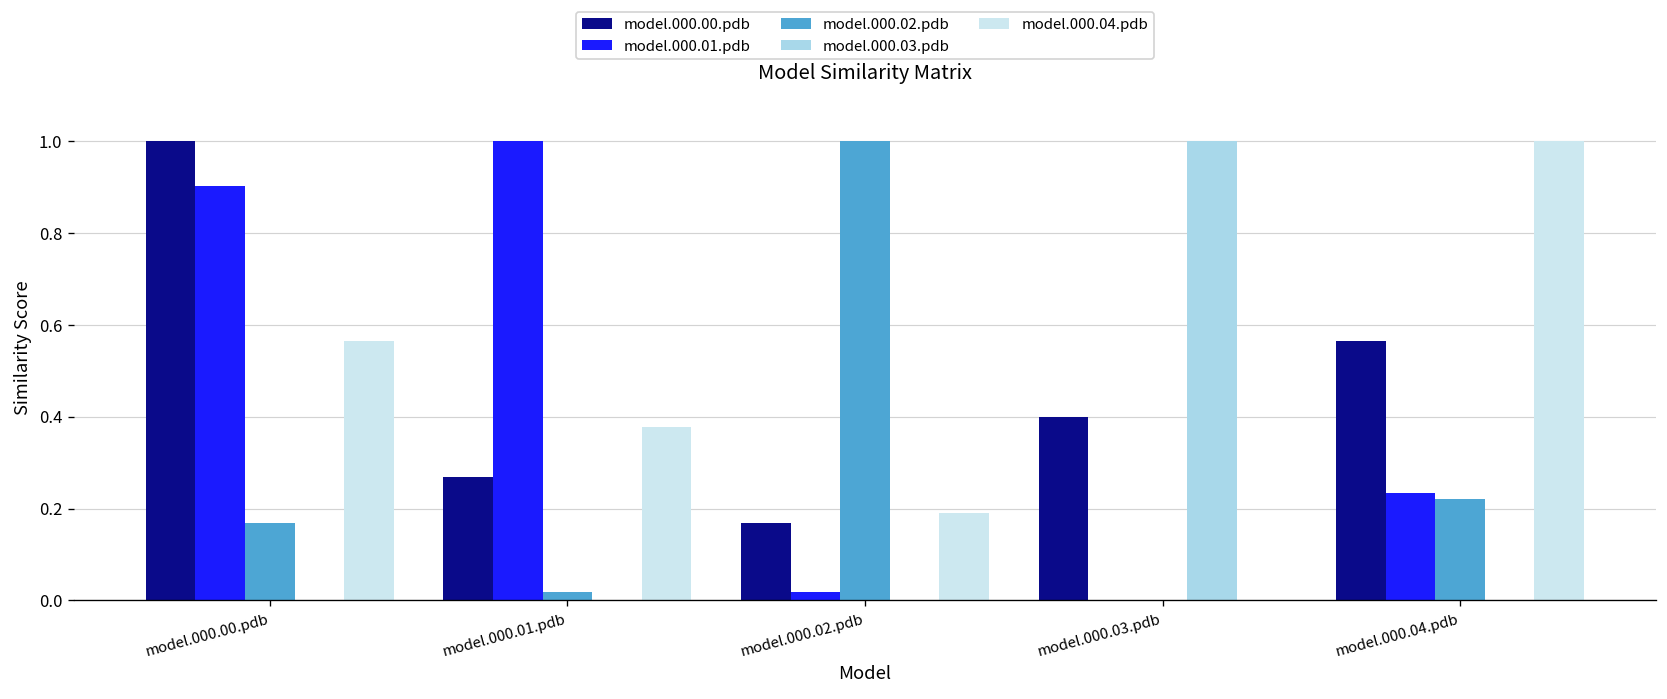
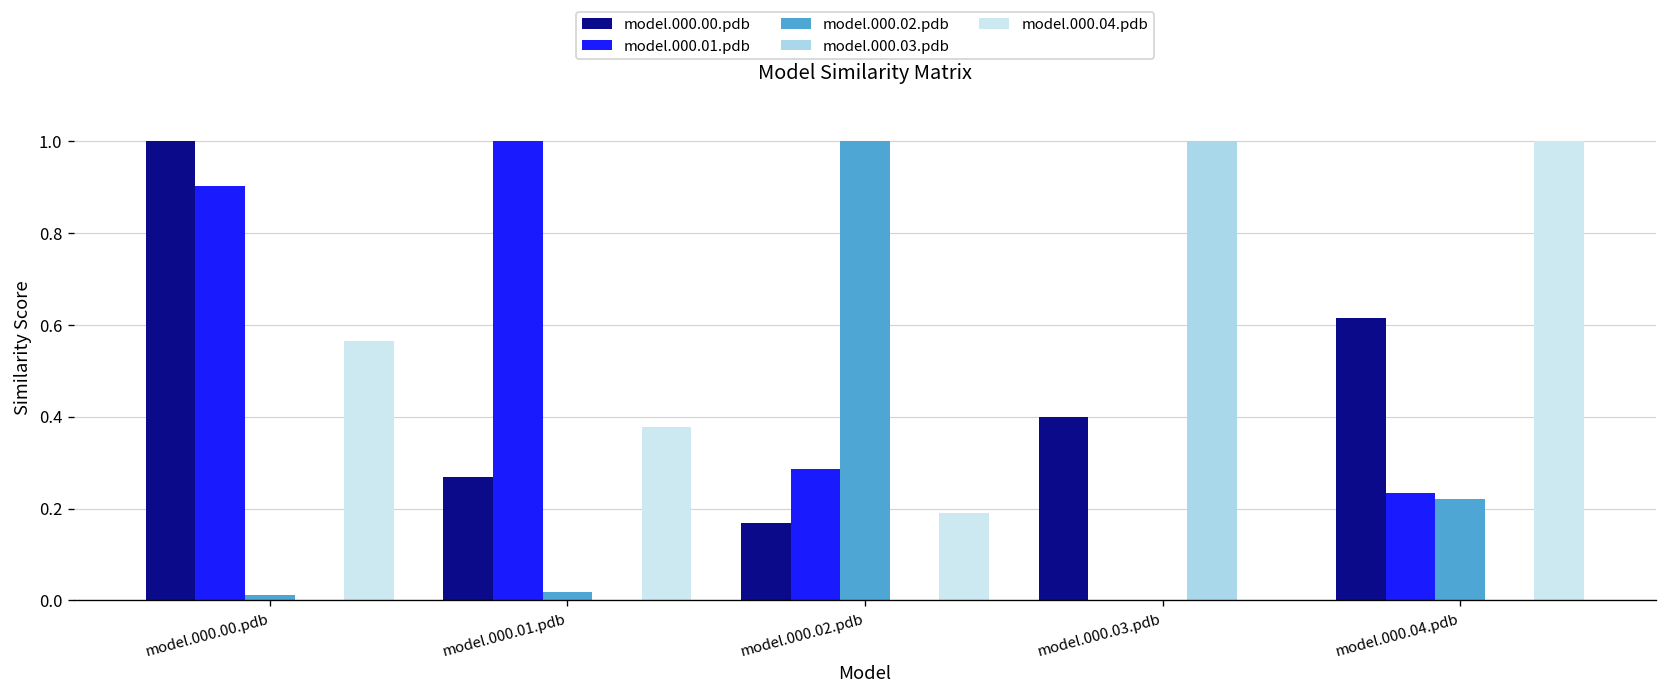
model.000.02.pdb, model.000.00.pdb: 0.17 -> 0.01
model.000.01.pdb, model.000.02.pdb: 0.02 -> 0.29
model.000.00.pdb, model.000.04.pdb: 0.56 -> 0.62
